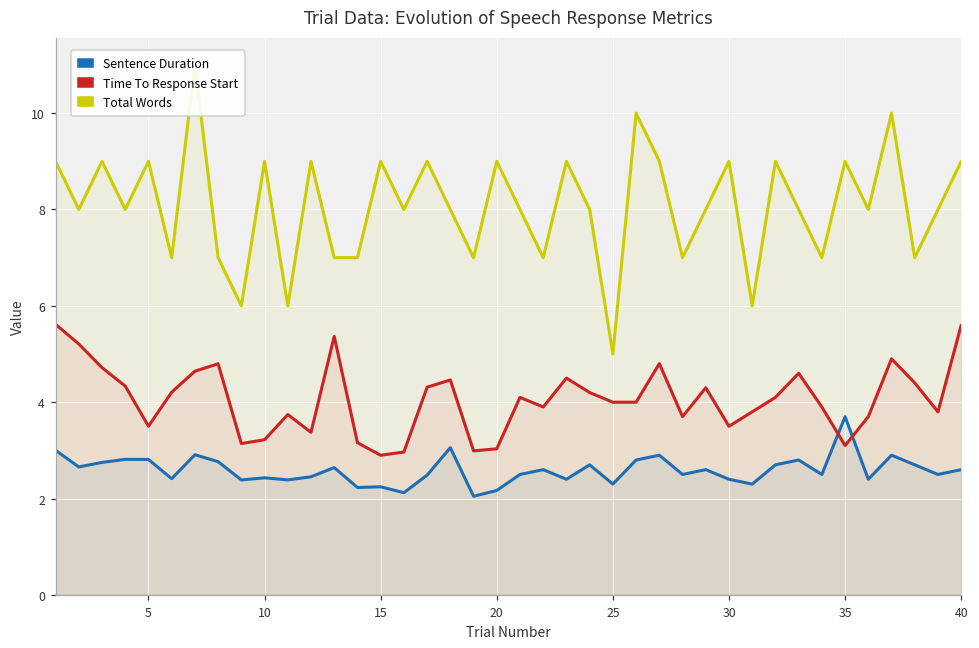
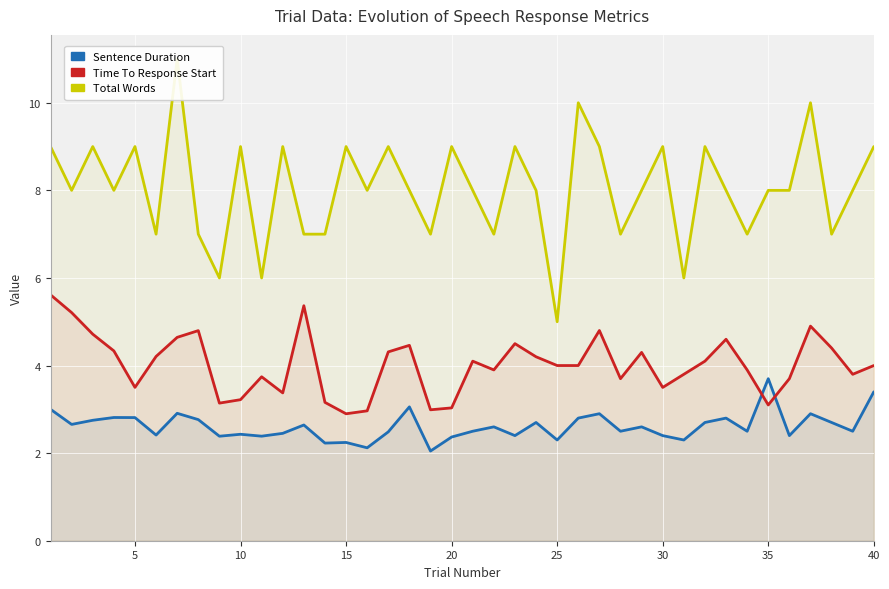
Sentence Duration, 20: 2.2 -> 2.4
Total Words, 35: 9 -> 8
Sentence Duration, 40: 2.6 -> 3.4
Time To Response Start, 40: 5.6 -> 4.0
